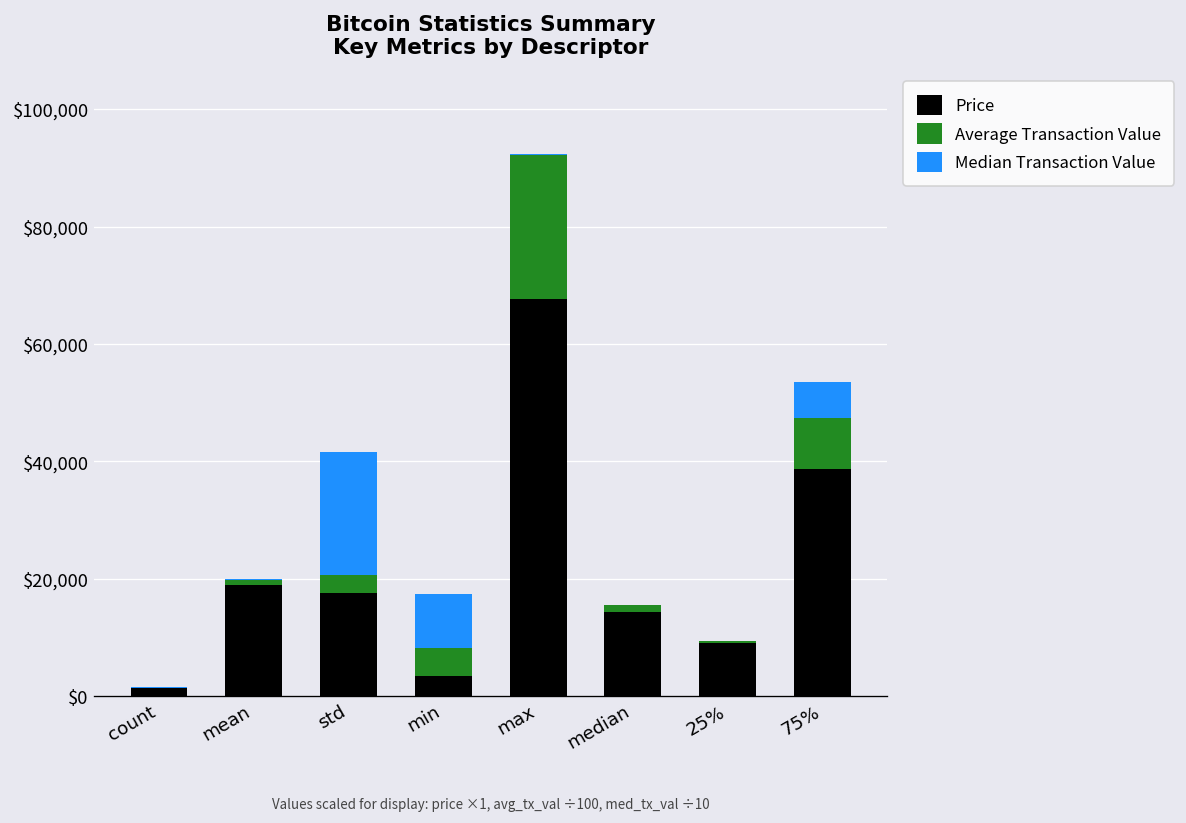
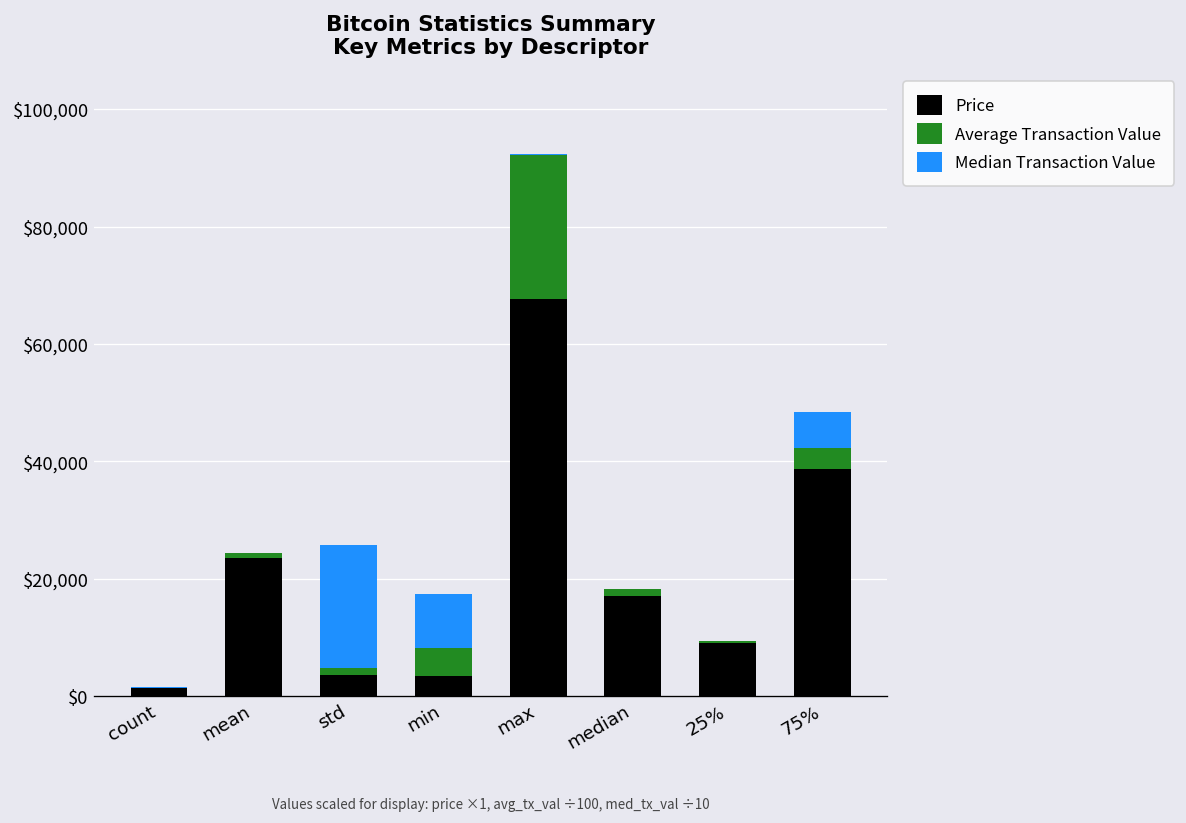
Price, mean: $19,000 -> $24,000
Price, std: $18,000 -> $4,000
Average Transaction Value, std: $3,000 -> $1,000
Price, median: $14,000 -> $17,000
Average Transaction Value, 75%: $9,000 -> $4,000
